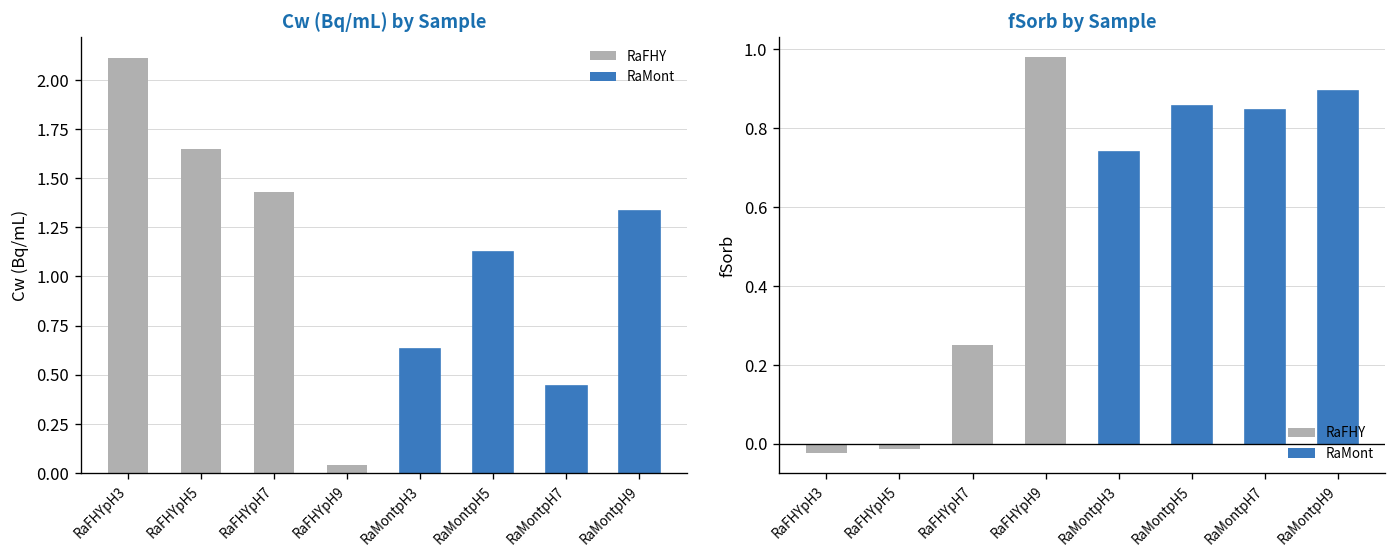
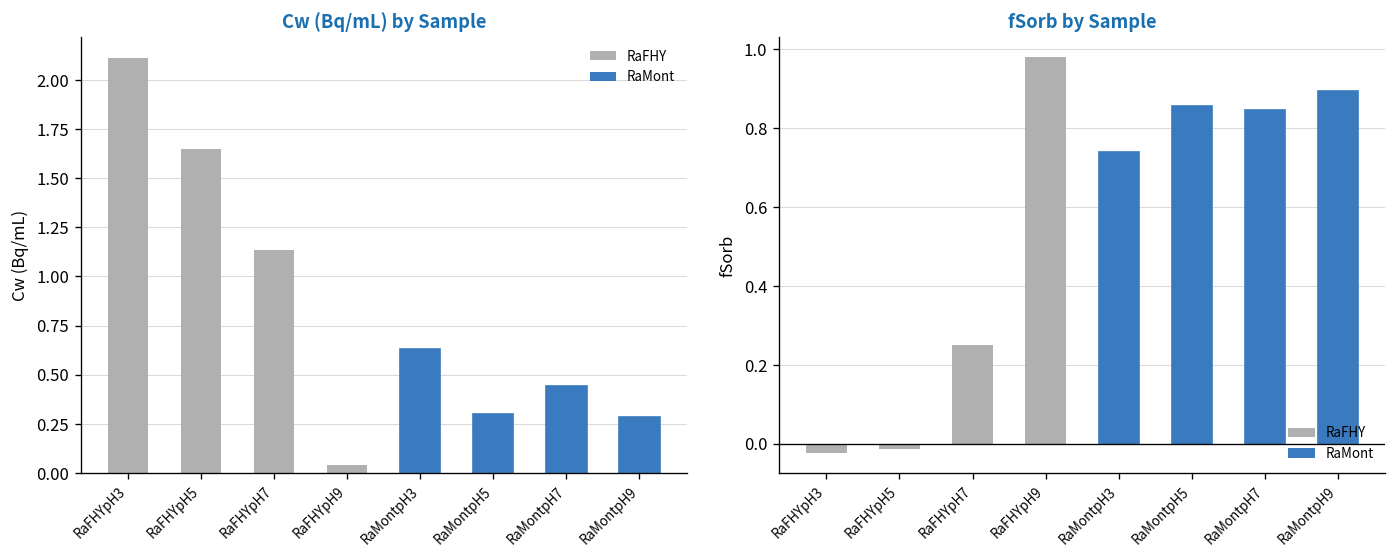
Cw (Bq/mL) by Sample, RaFHYpH7: 1.43 -> 1.14
Cw (Bq/mL) by Sample, RaMontpH5: 1.12 -> 0.30
Cw (Bq/mL) by Sample, RaMontpH9: 1.33 -> 0.28
